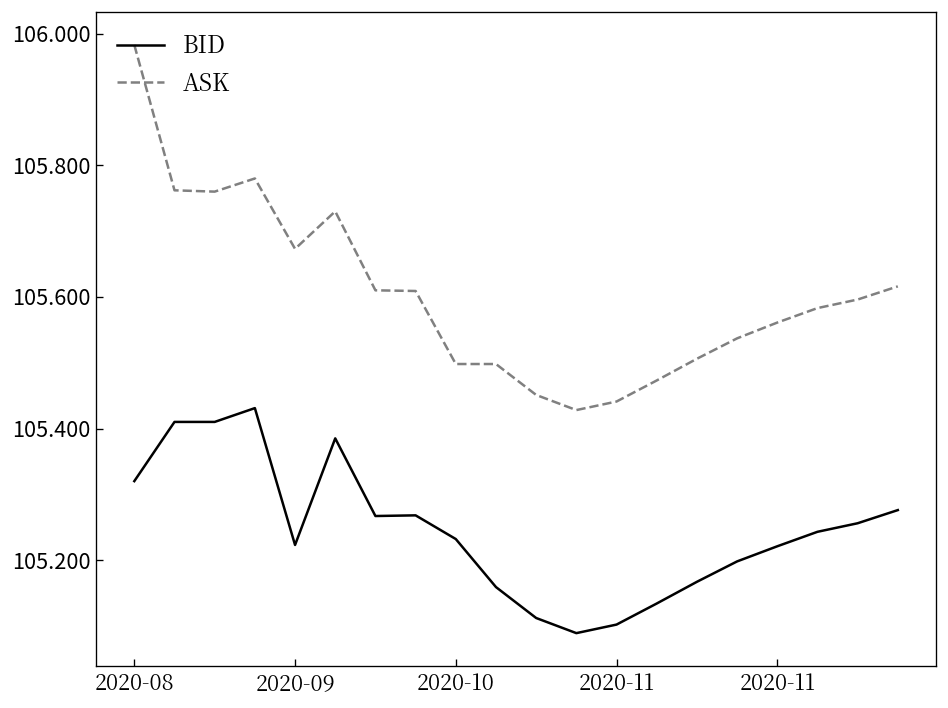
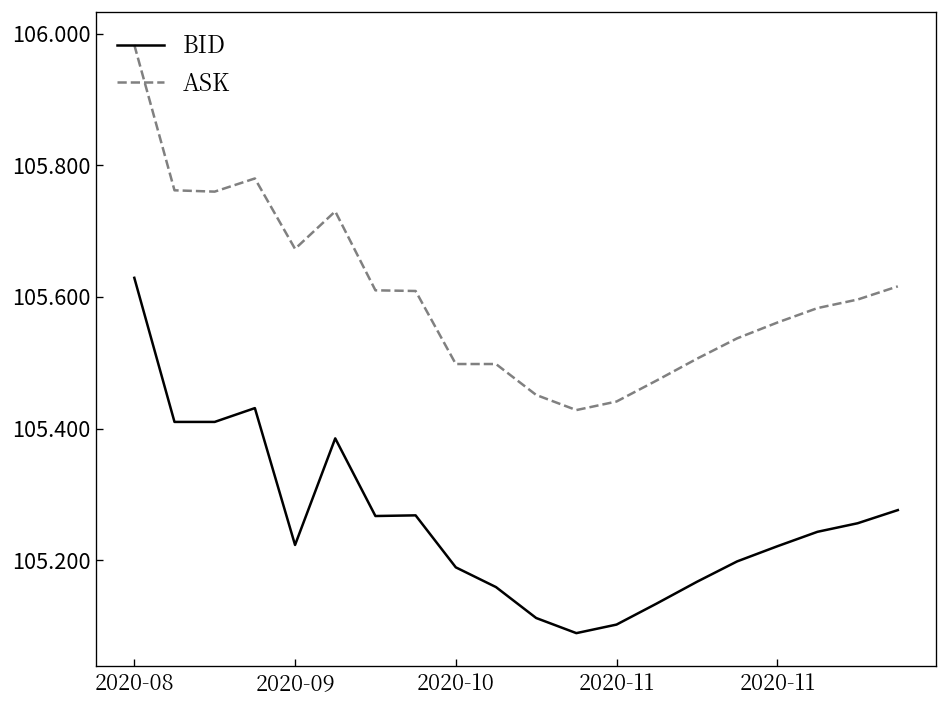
BID, 2020-08: 105.32 -> 105.63
BID, 2020-10: 105.23 -> 105.19
